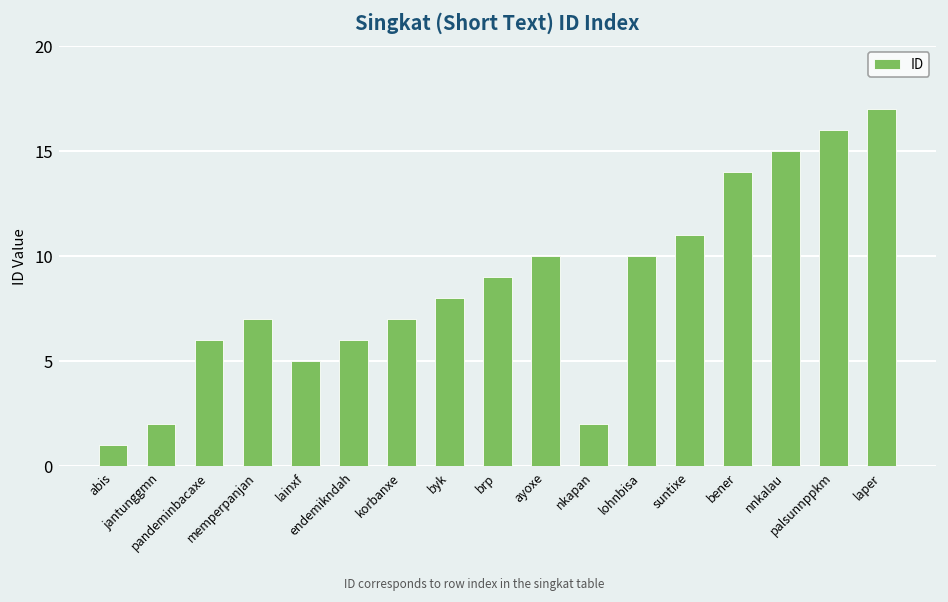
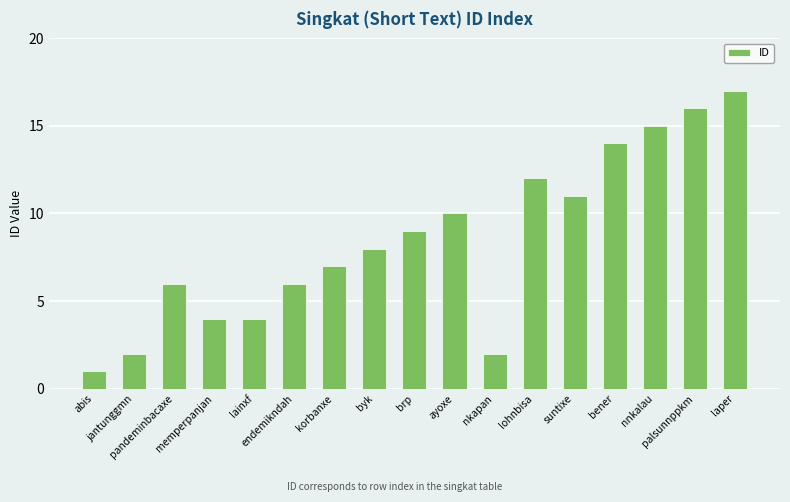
memperpanjan: 7 -> 4
lainxf: 5 -> 4
lohnbisa: 10 -> 12
